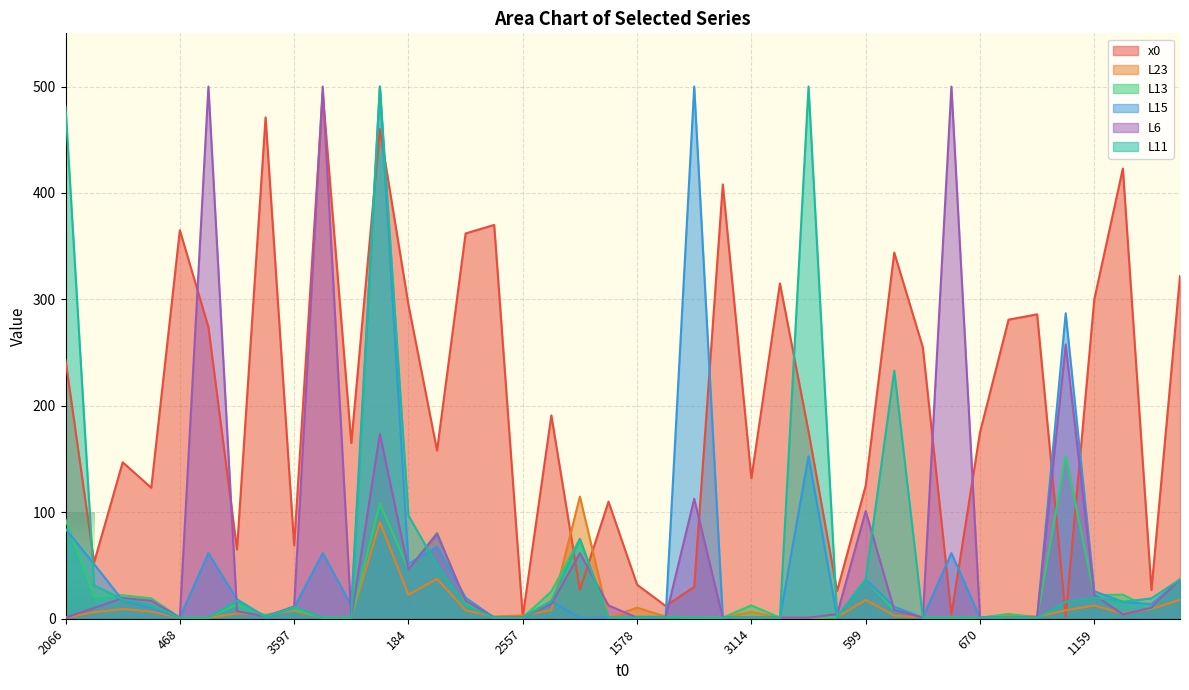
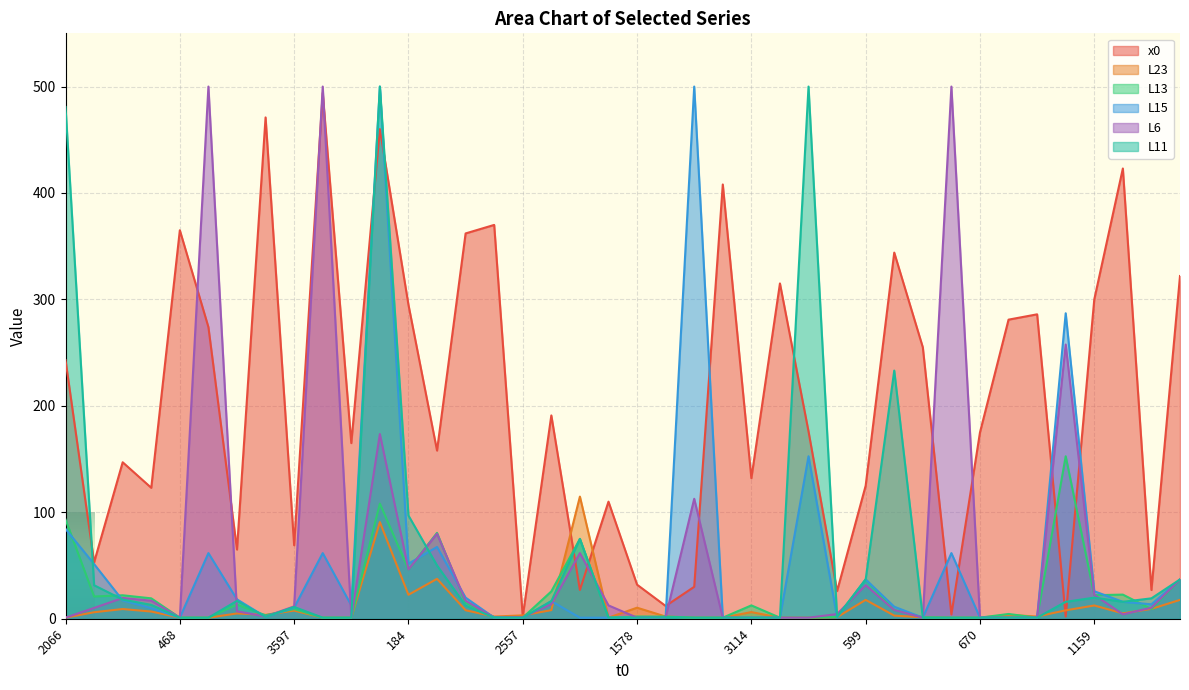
L6, 599: 101 -> 32
